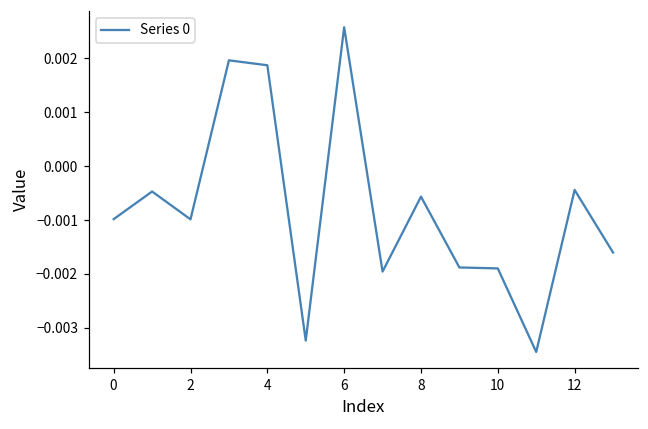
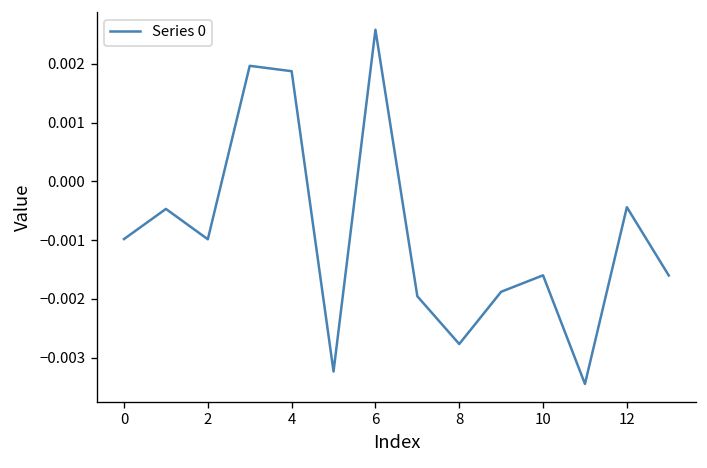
8: -0.0006 -> -0.0028
10: -0.0019 -> -0.0016
